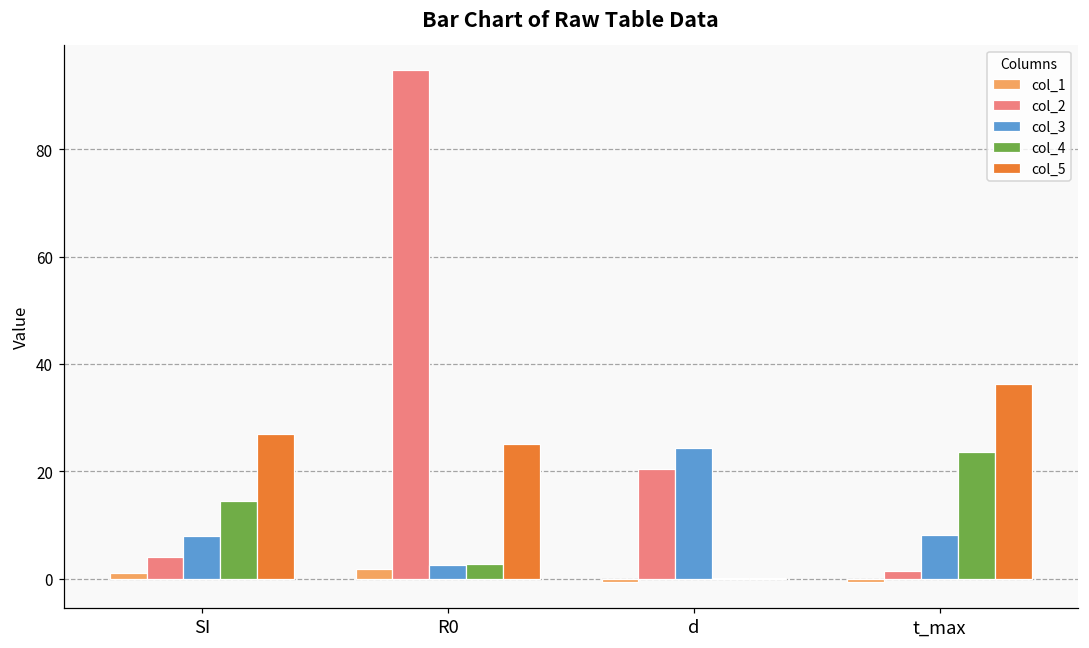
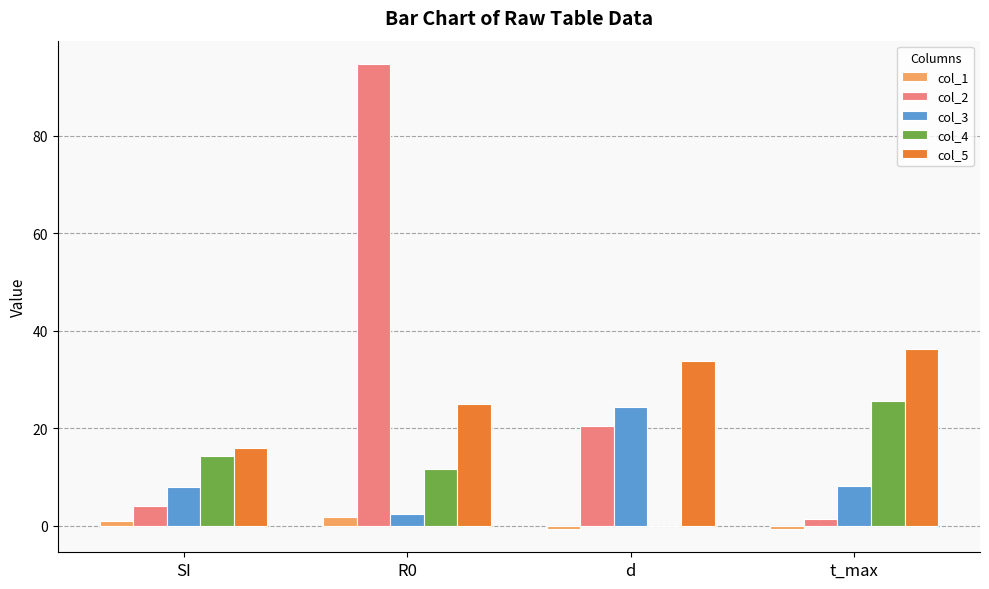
col_5, SI: 27 -> 16
col_4, R0: 3 -> 12
col_5, d: 0 -> 34
col_4, t_max: 24 -> 26
